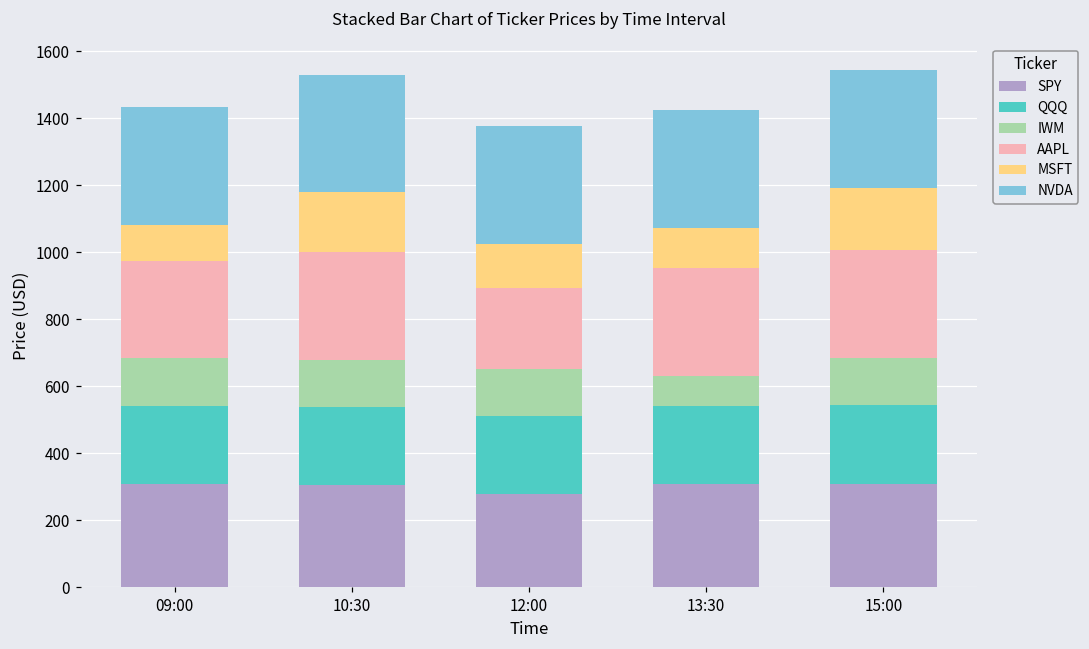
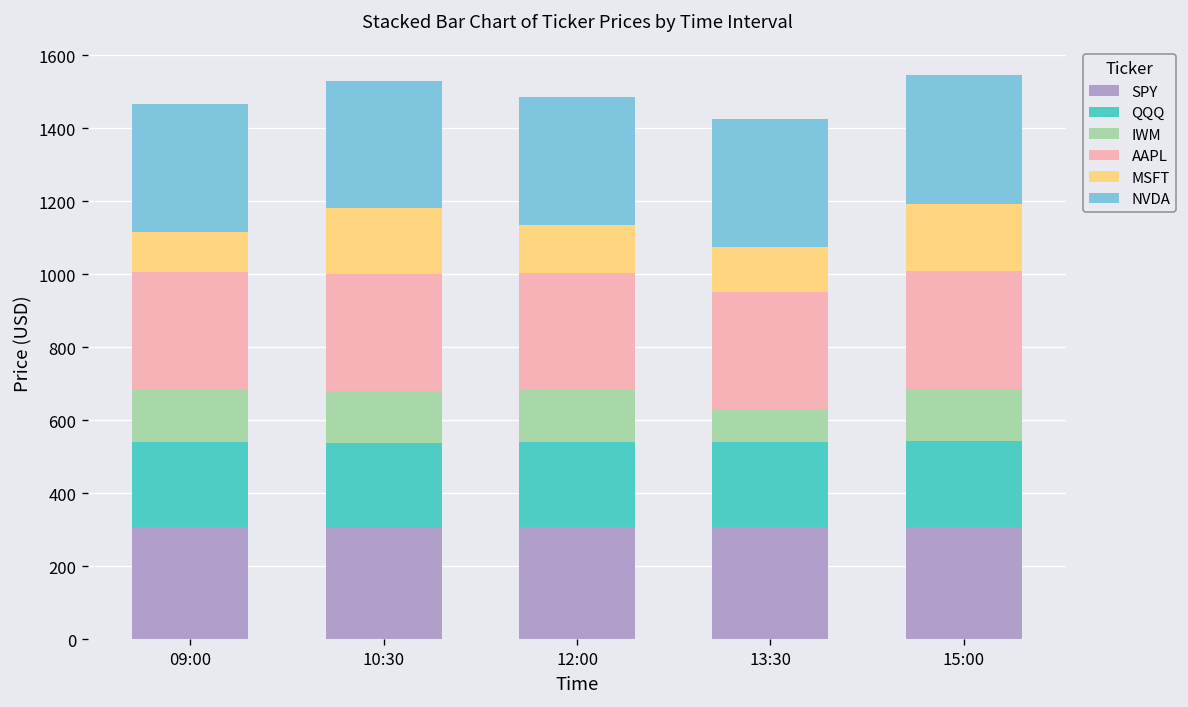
AAPL, 09:00: 290 -> 320
SPY, 12:00: 280 -> 310
AAPL, 12:00: 240 -> 320
